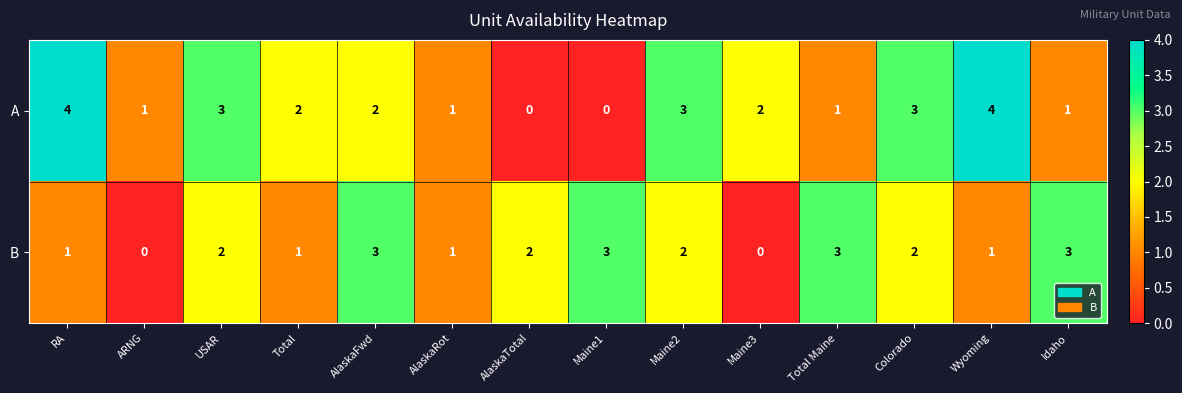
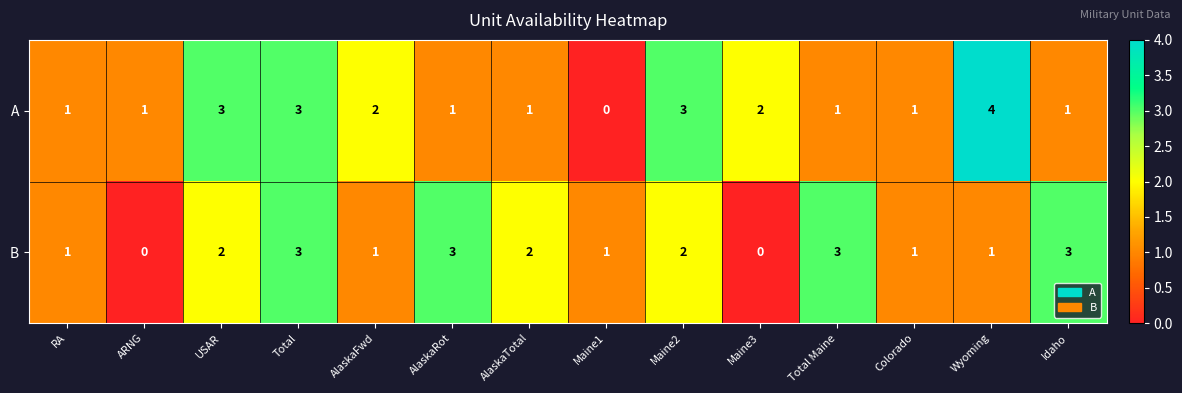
A, RA: 4 -> 1
A, Total: 2 -> 3
A, AlaskaTotal: 0 -> 1
A, Colorado: 3 -> 1
B, Total: 1 -> 3
B, AlaskaFwd: 3 -> 1
B, AlaskaRot: 1 -> 3
B, Maine1: 3 -> 1
B, Colorado: 2 -> 1
